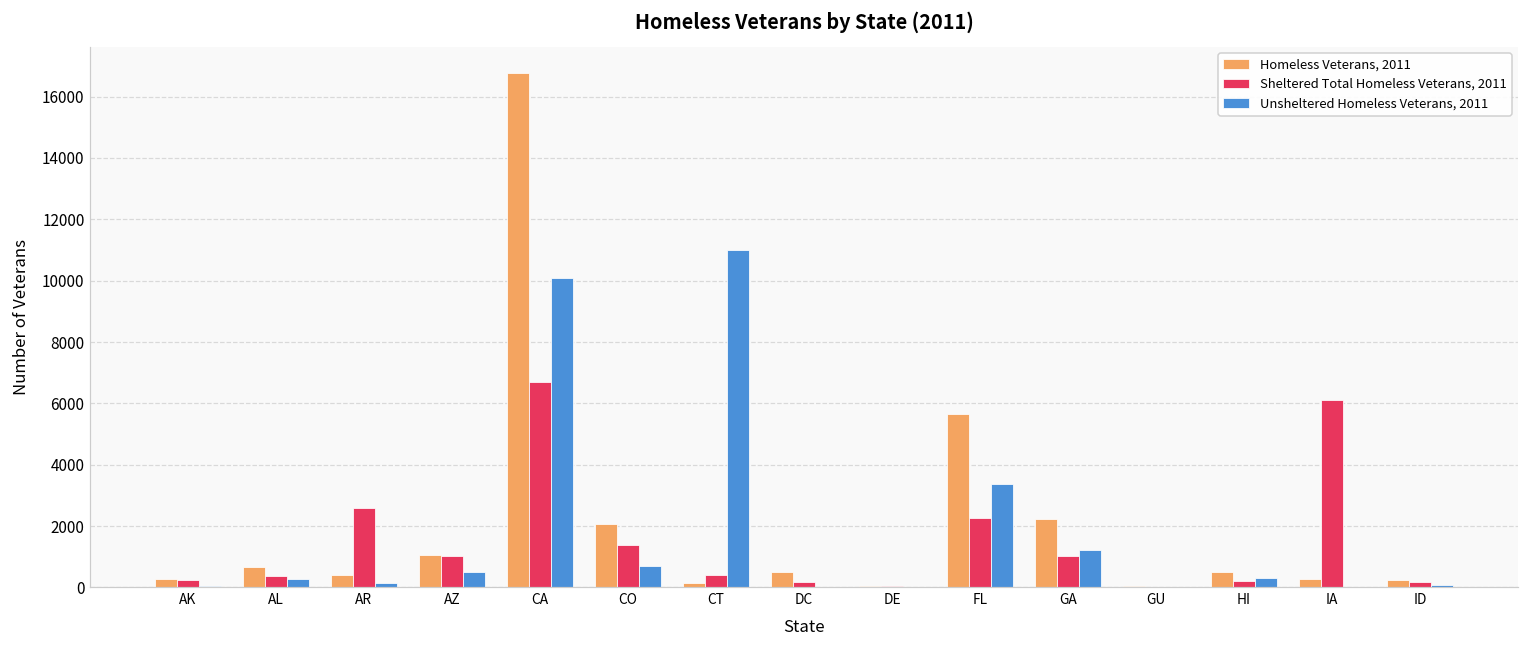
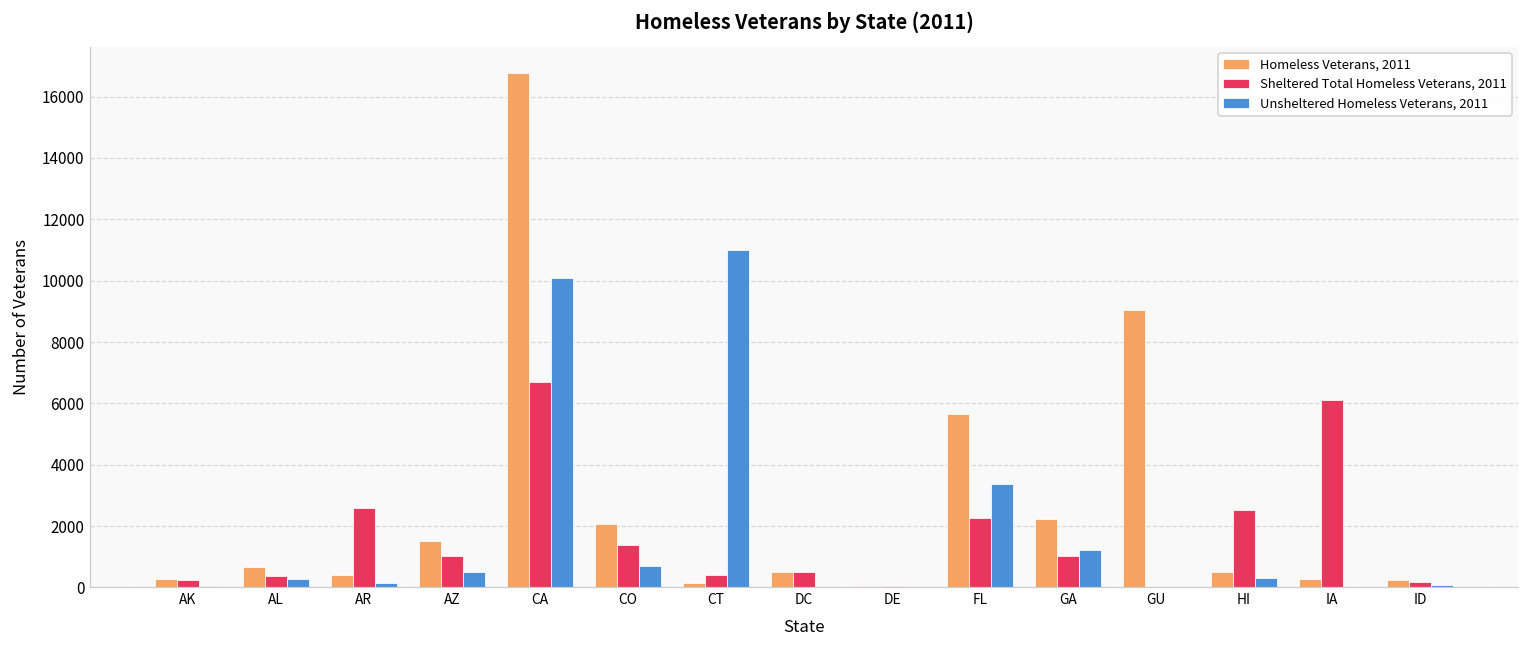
Homeless Veterans, 2011, AZ: 1100 -> 1500
Sheltered Total Homeless Veterans, 2011, DC: 200 -> 500
Homeless Veterans, 2011, GU: 0 -> 9100
Sheltered Total Homeless Veterans, 2011, HI: 200 -> 2500
